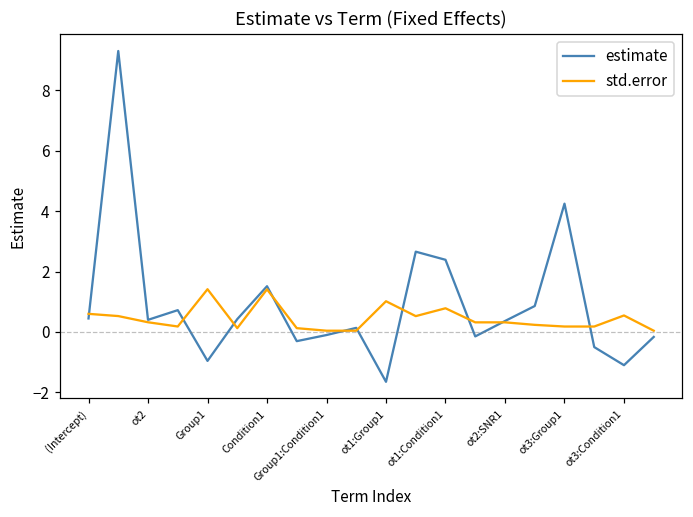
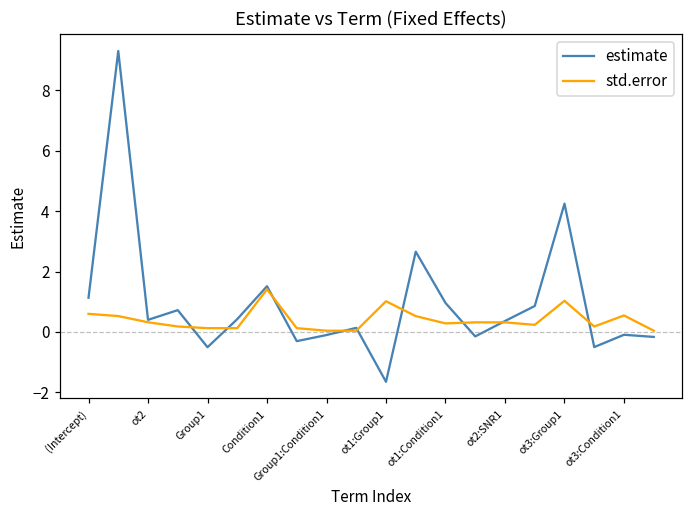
estimate, (Intercept): 0.4 -> 1.1
estimate, Group1: -1.0 -> -0.5
std.error, Group1: 1.4 -> 0.1
estimate, ot1:Condition1: 2.4 -> 1.0
std.error, ot1:Condition1: 0.8 -> 0.3
std.error, ot3:Group1: 0.2 -> 1.0
estimate, ot3:Condition1: -1.1 -> -0.1
